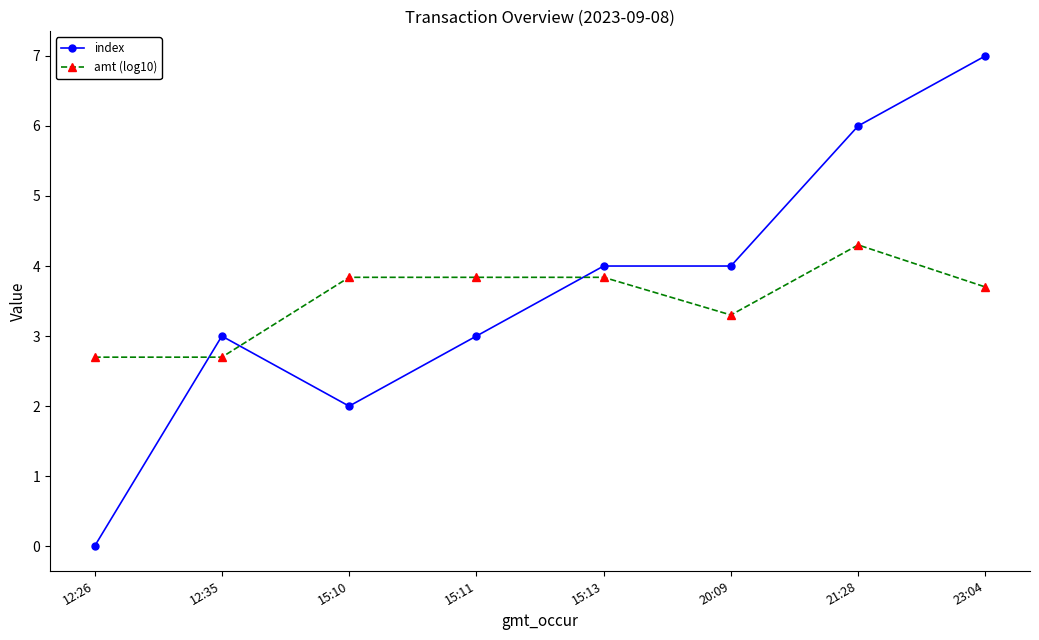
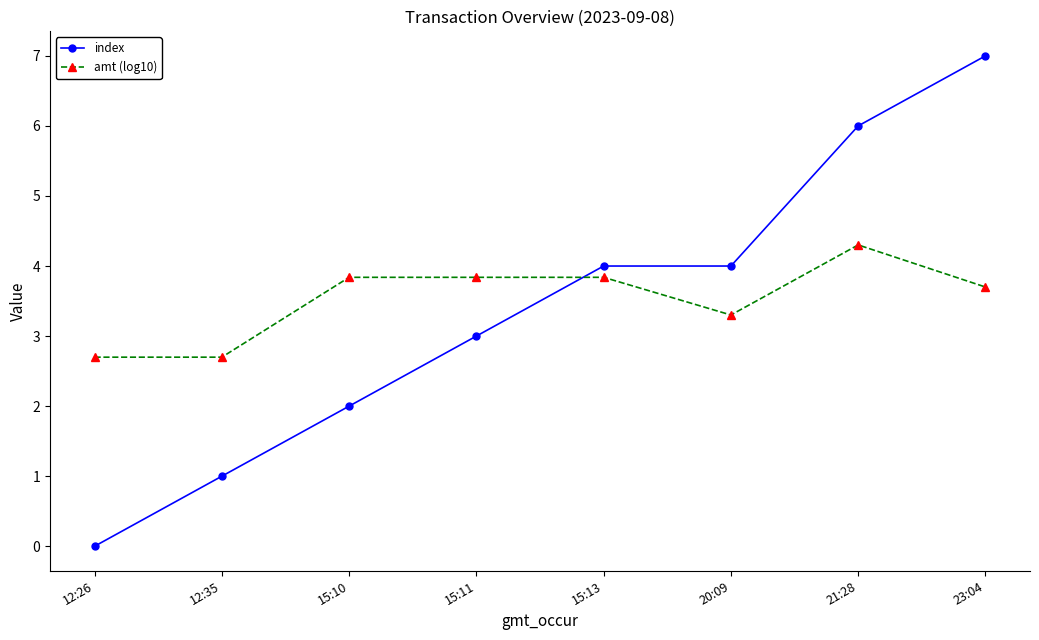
index, 12:35: 3 -> 1
